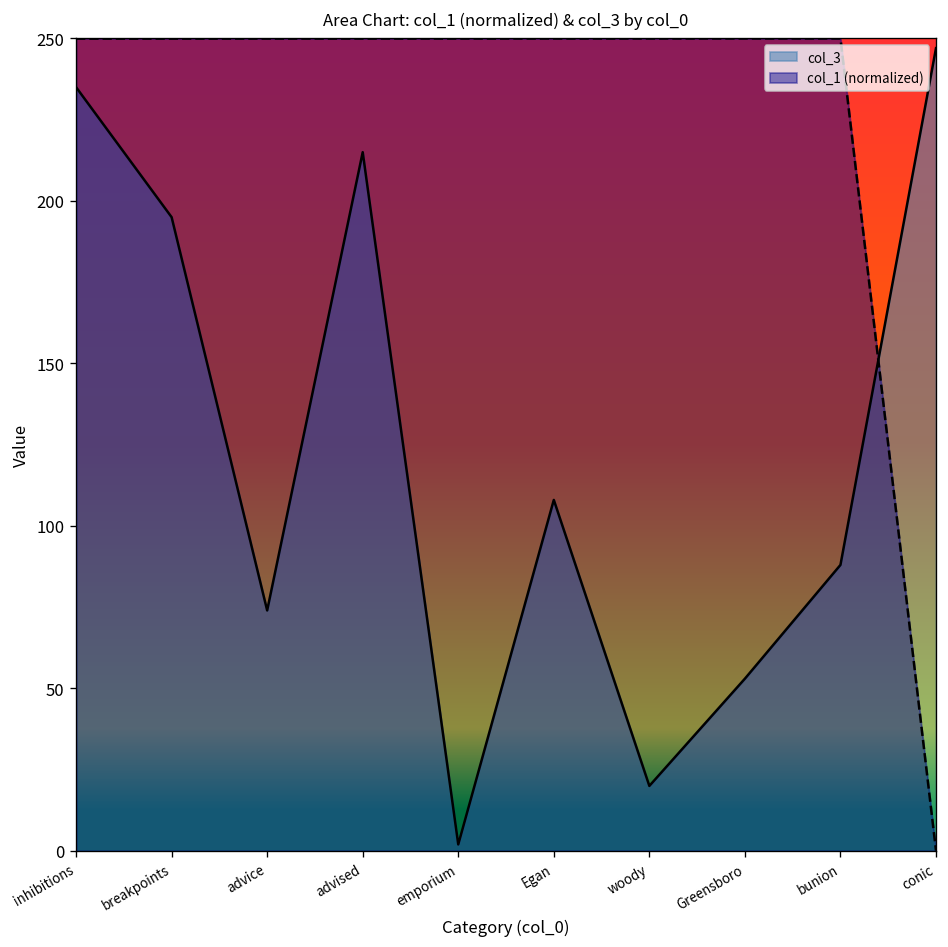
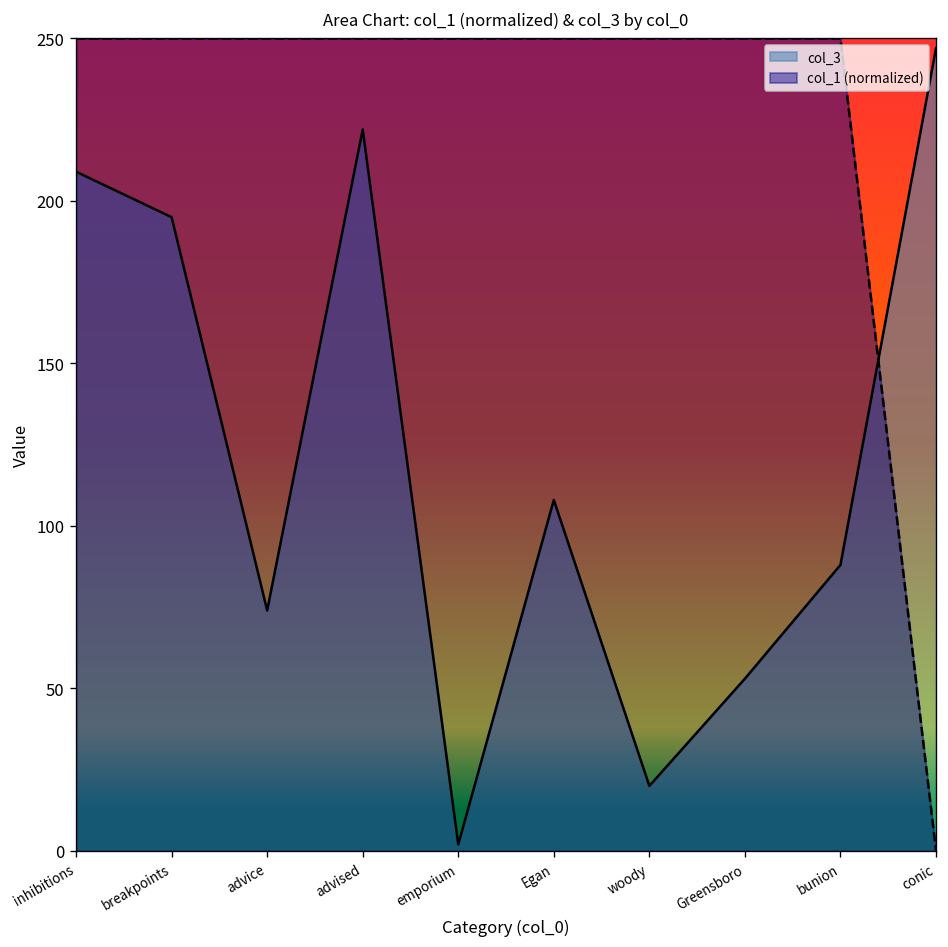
col_3, inhibitions: 235 -> 209
col_3, advised: 215 -> 222
